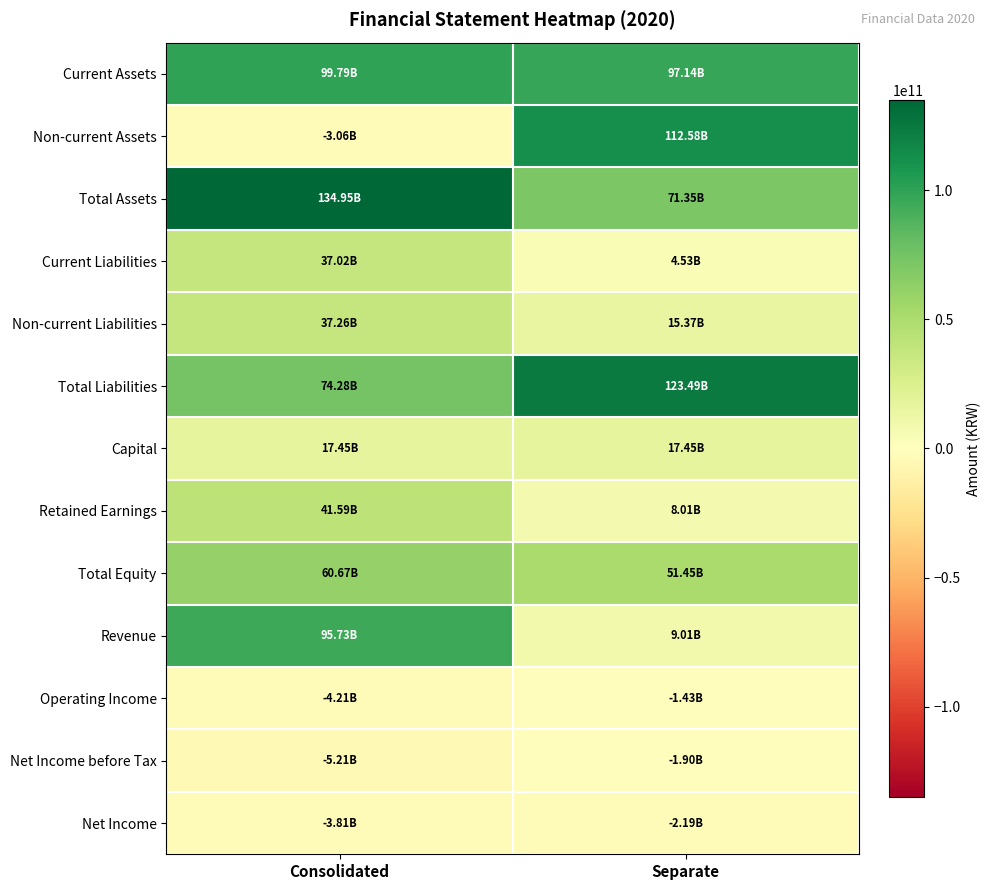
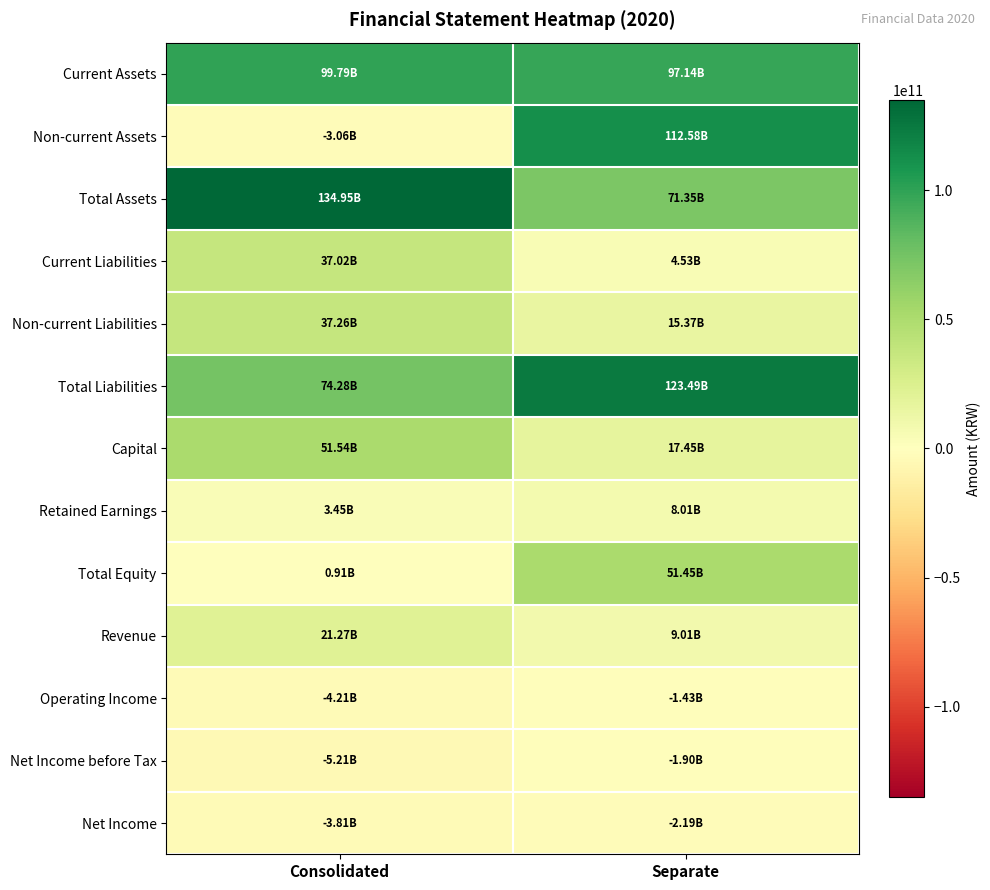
Capital, Consolidated: 17.45B -> 51.54B
Retained Earnings, Consolidated: 41.59B -> 3.45B
Total Equity, Consolidated: 60.67B -> 0.91B
Revenue, Consolidated: 95.73B -> 21.27B
